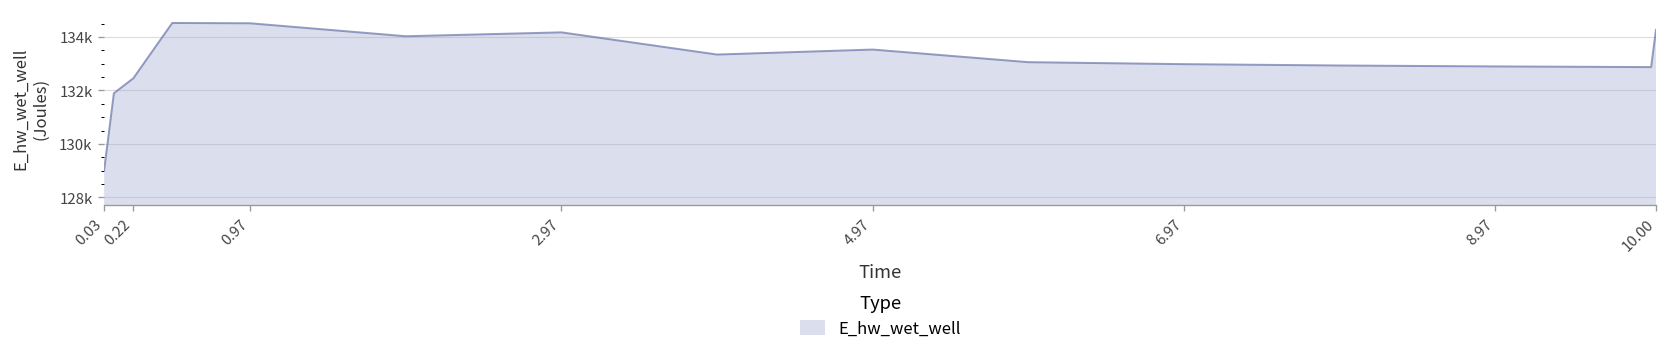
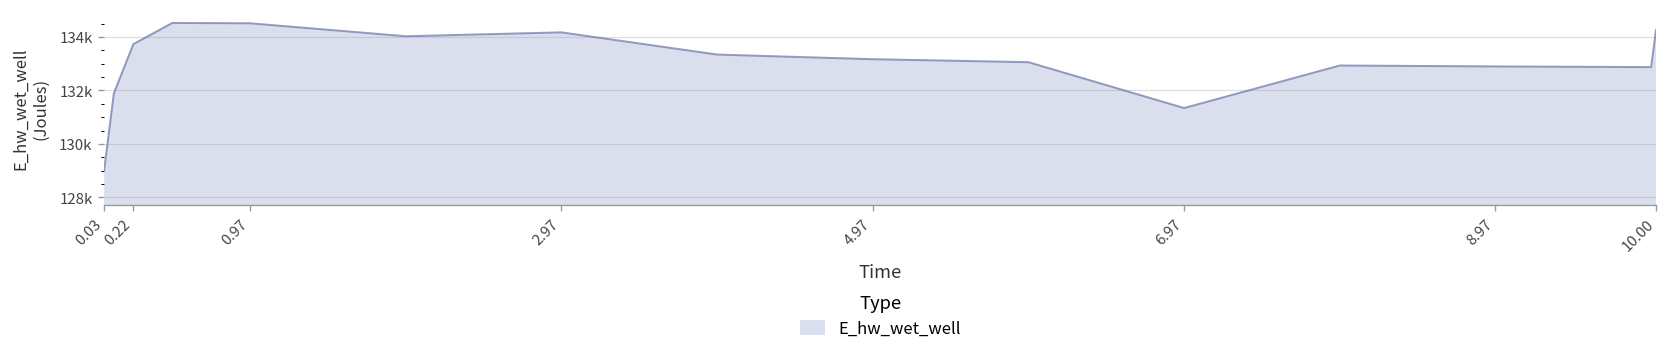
0.22: 132500 -> 133700
4.97: 133500 -> 133200
6.97: 133000 -> 131300
